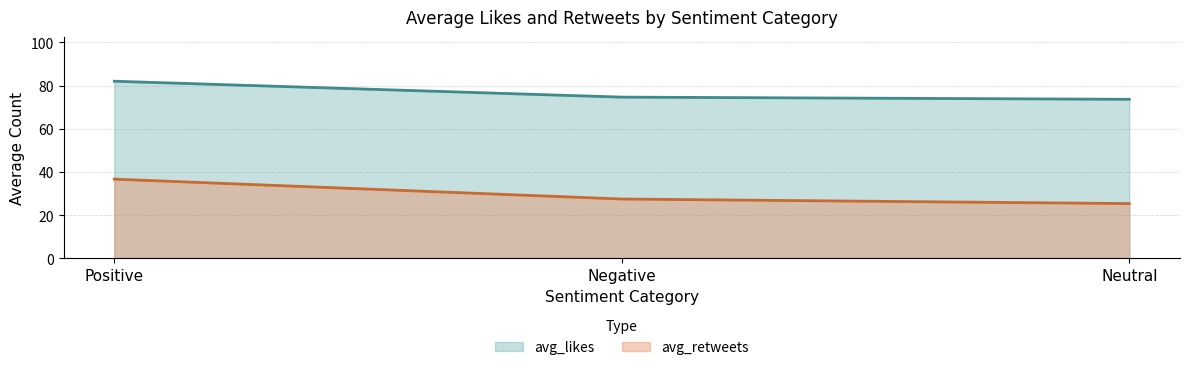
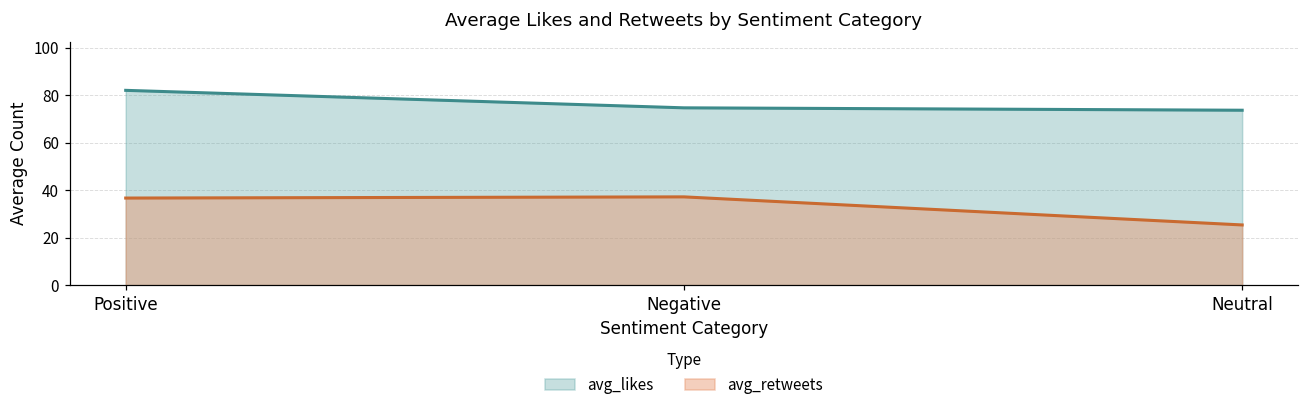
avg_retweets, Negative: 27 -> 37
